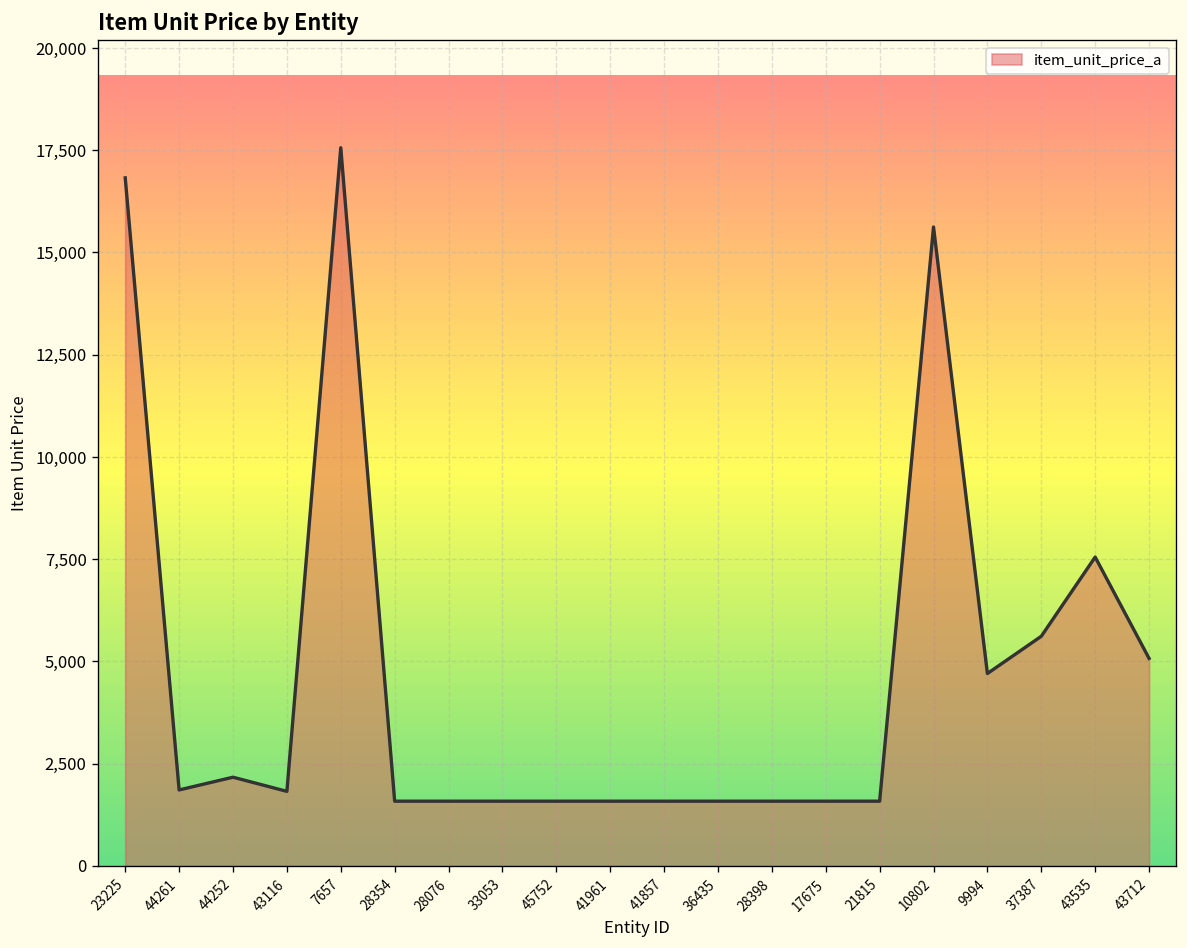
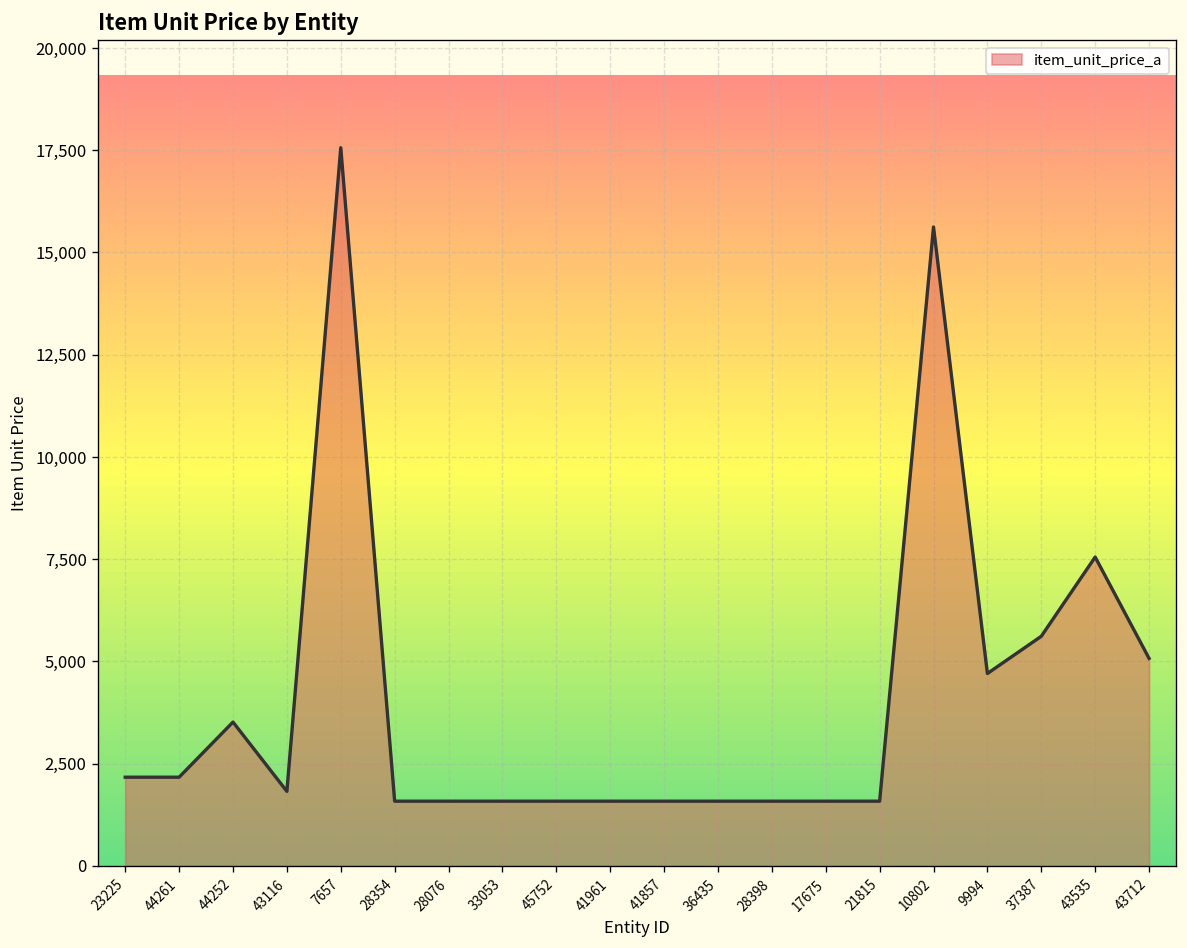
23225: 16,800 -> 2,200
44261: 1,900 -> 2,200
44252: 2,200 -> 3,500
